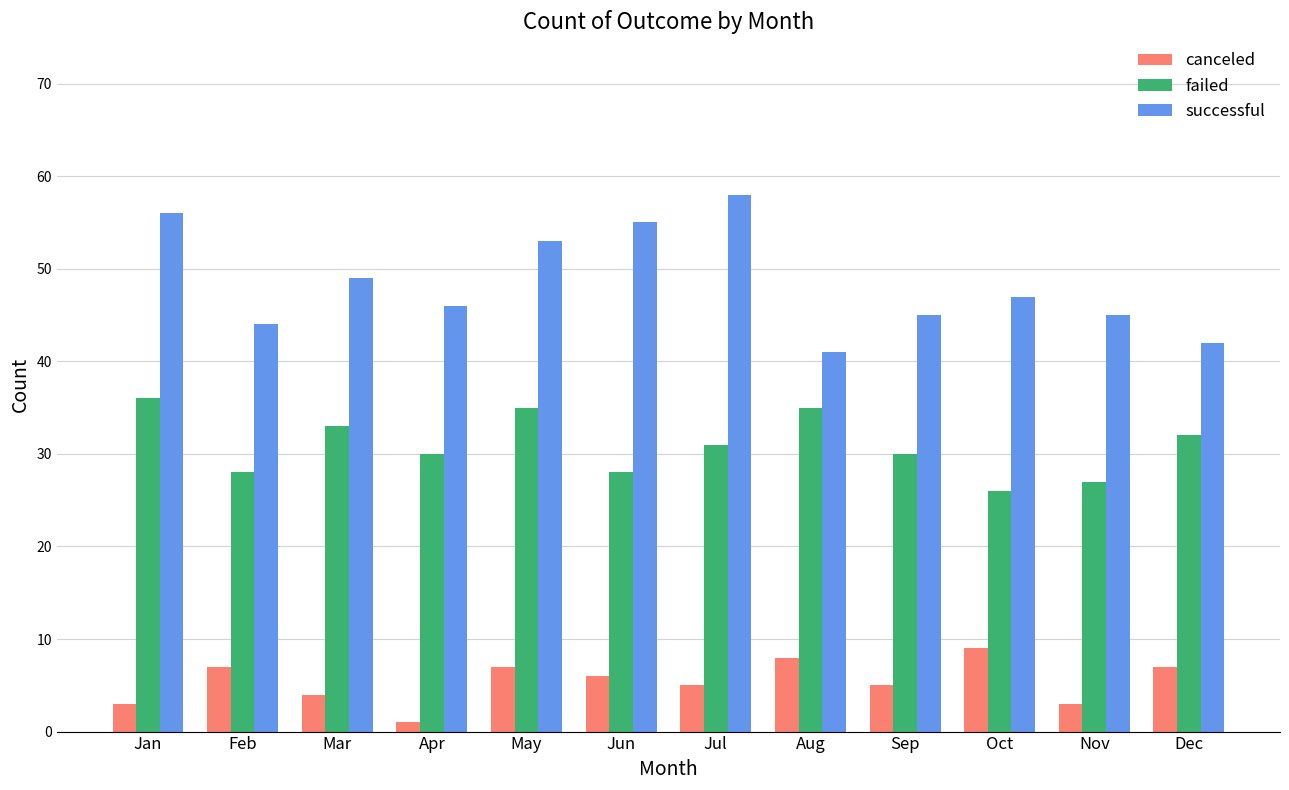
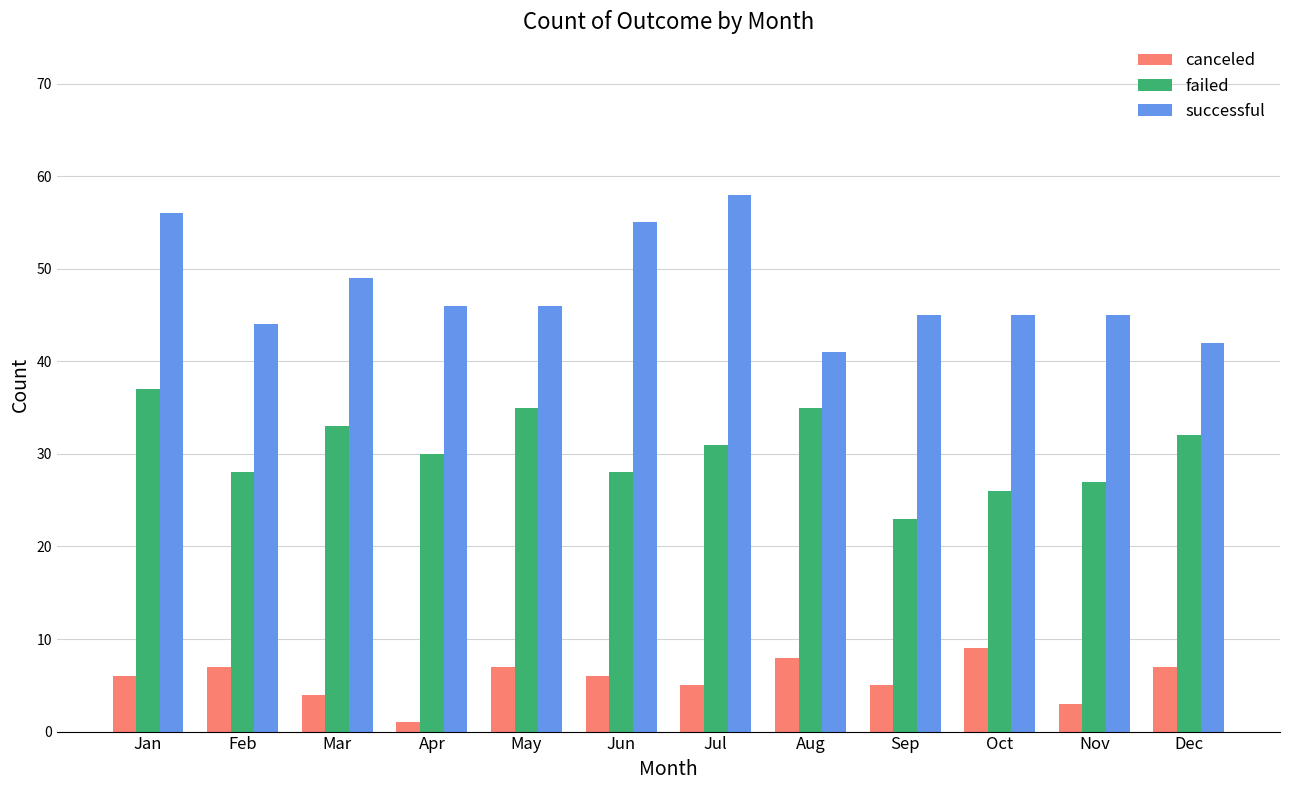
canceled, Jan: 3 -> 6
failed, Jan: 36 -> 37
successful, May: 53 -> 46
failed, Sep: 30 -> 23
successful, Oct: 47 -> 45
